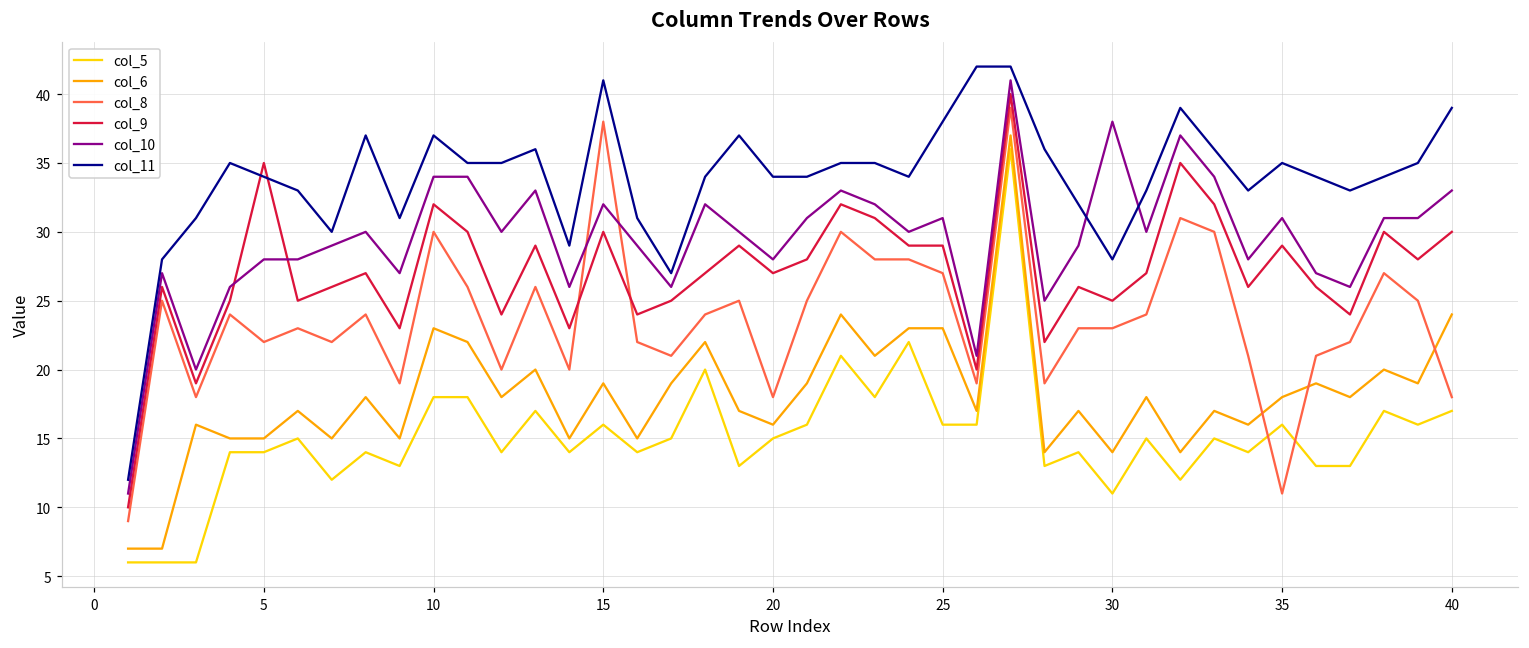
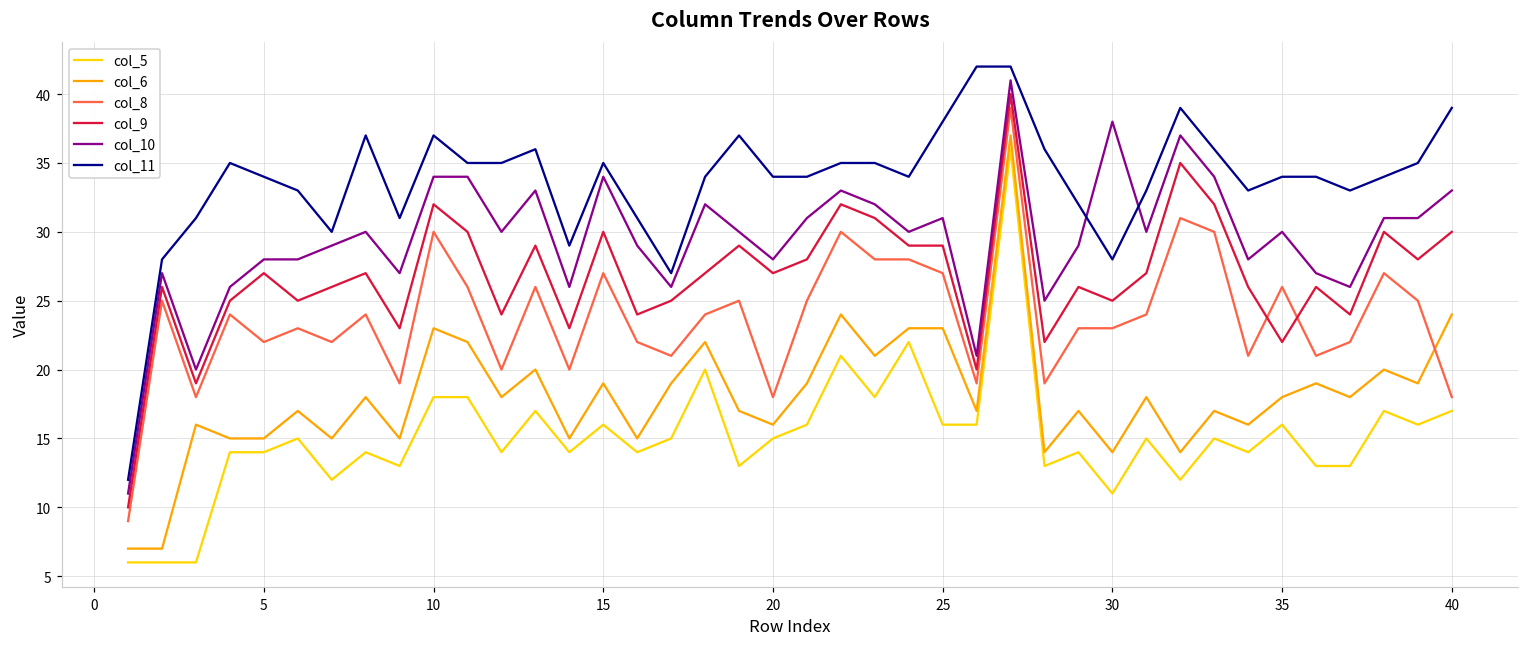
col_9, 5: 35 -> 27
col_8, 15: 38 -> 27
col_10, 15: 32 -> 34
col_11, 15: 41 -> 35
col_8, 35: 11 -> 26
col_9, 35: 29 -> 22
col_10, 35: 31 -> 30
col_11, 35: 35 -> 34
